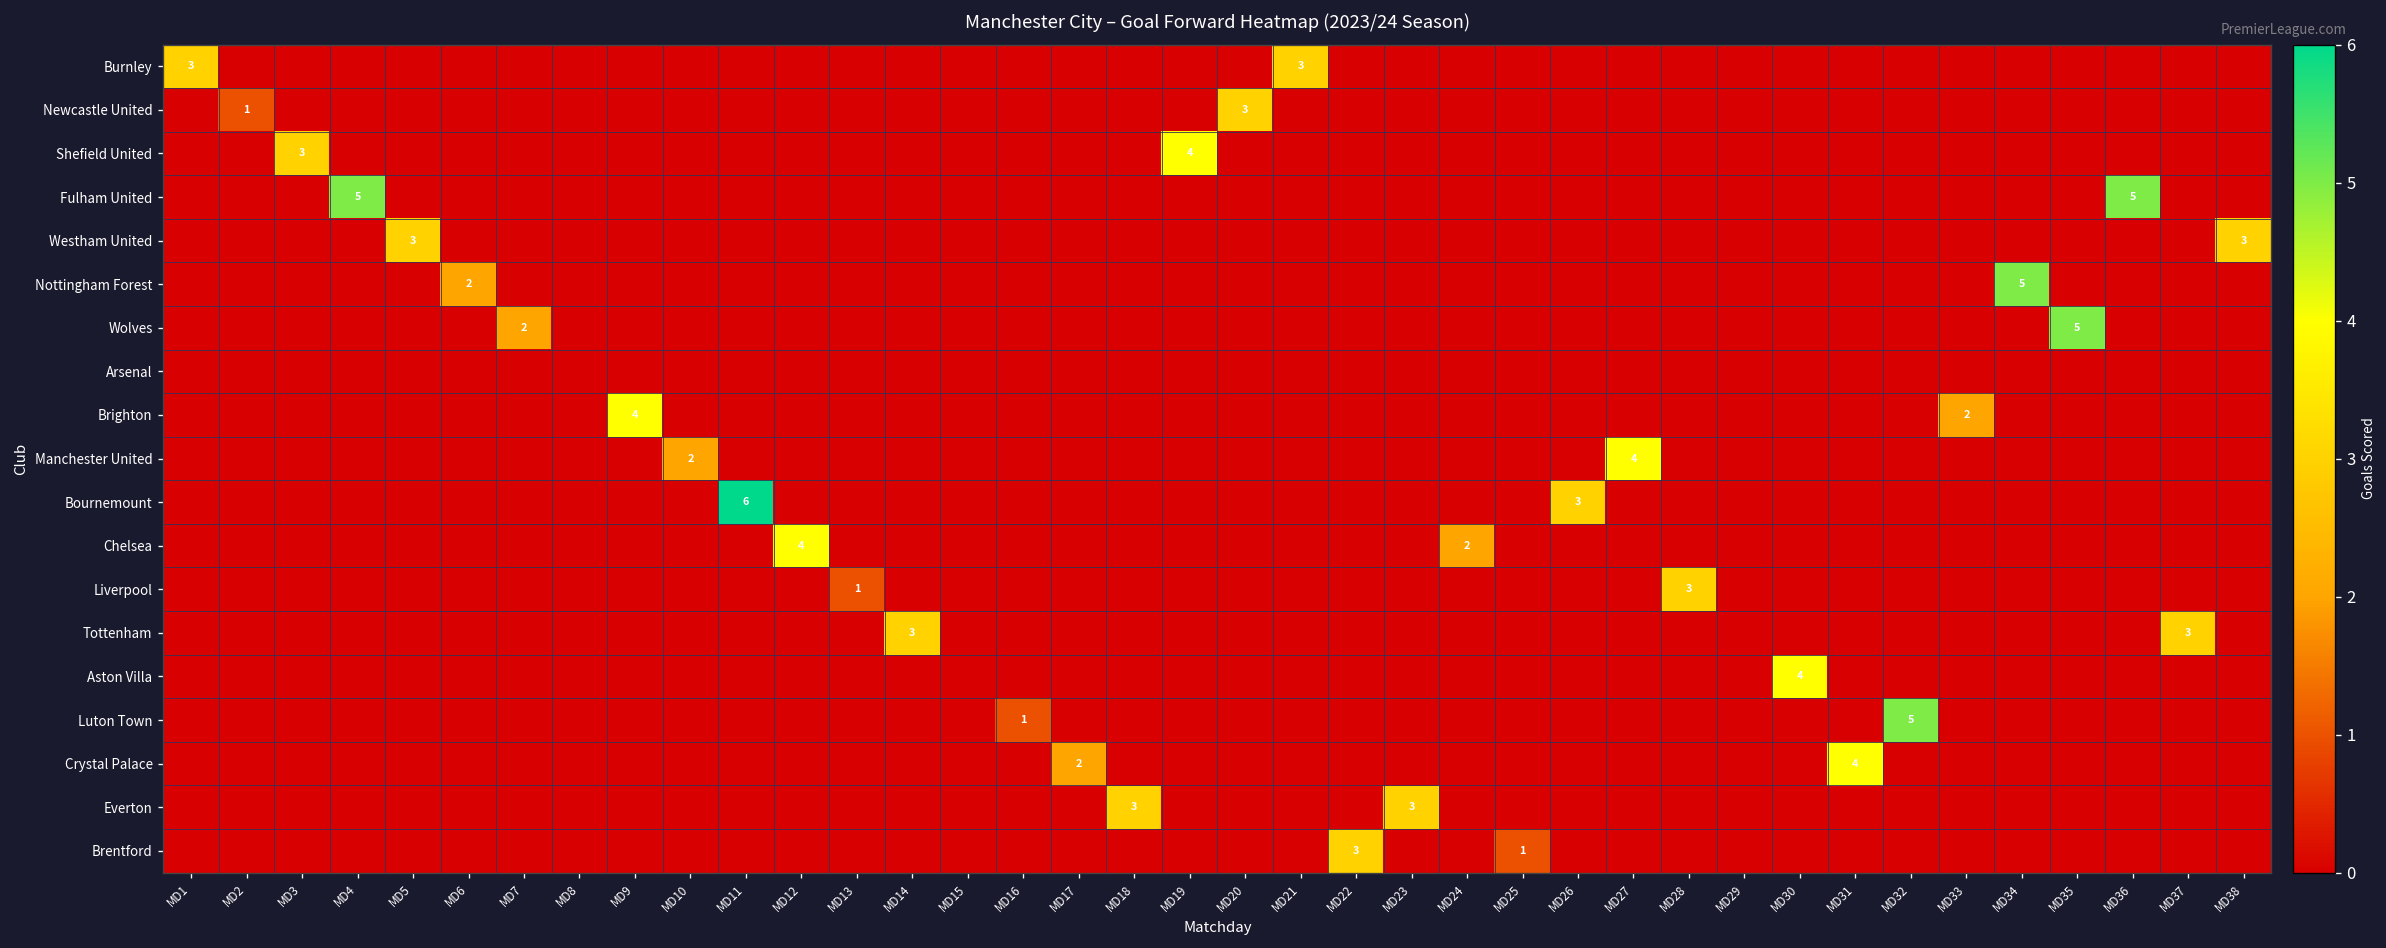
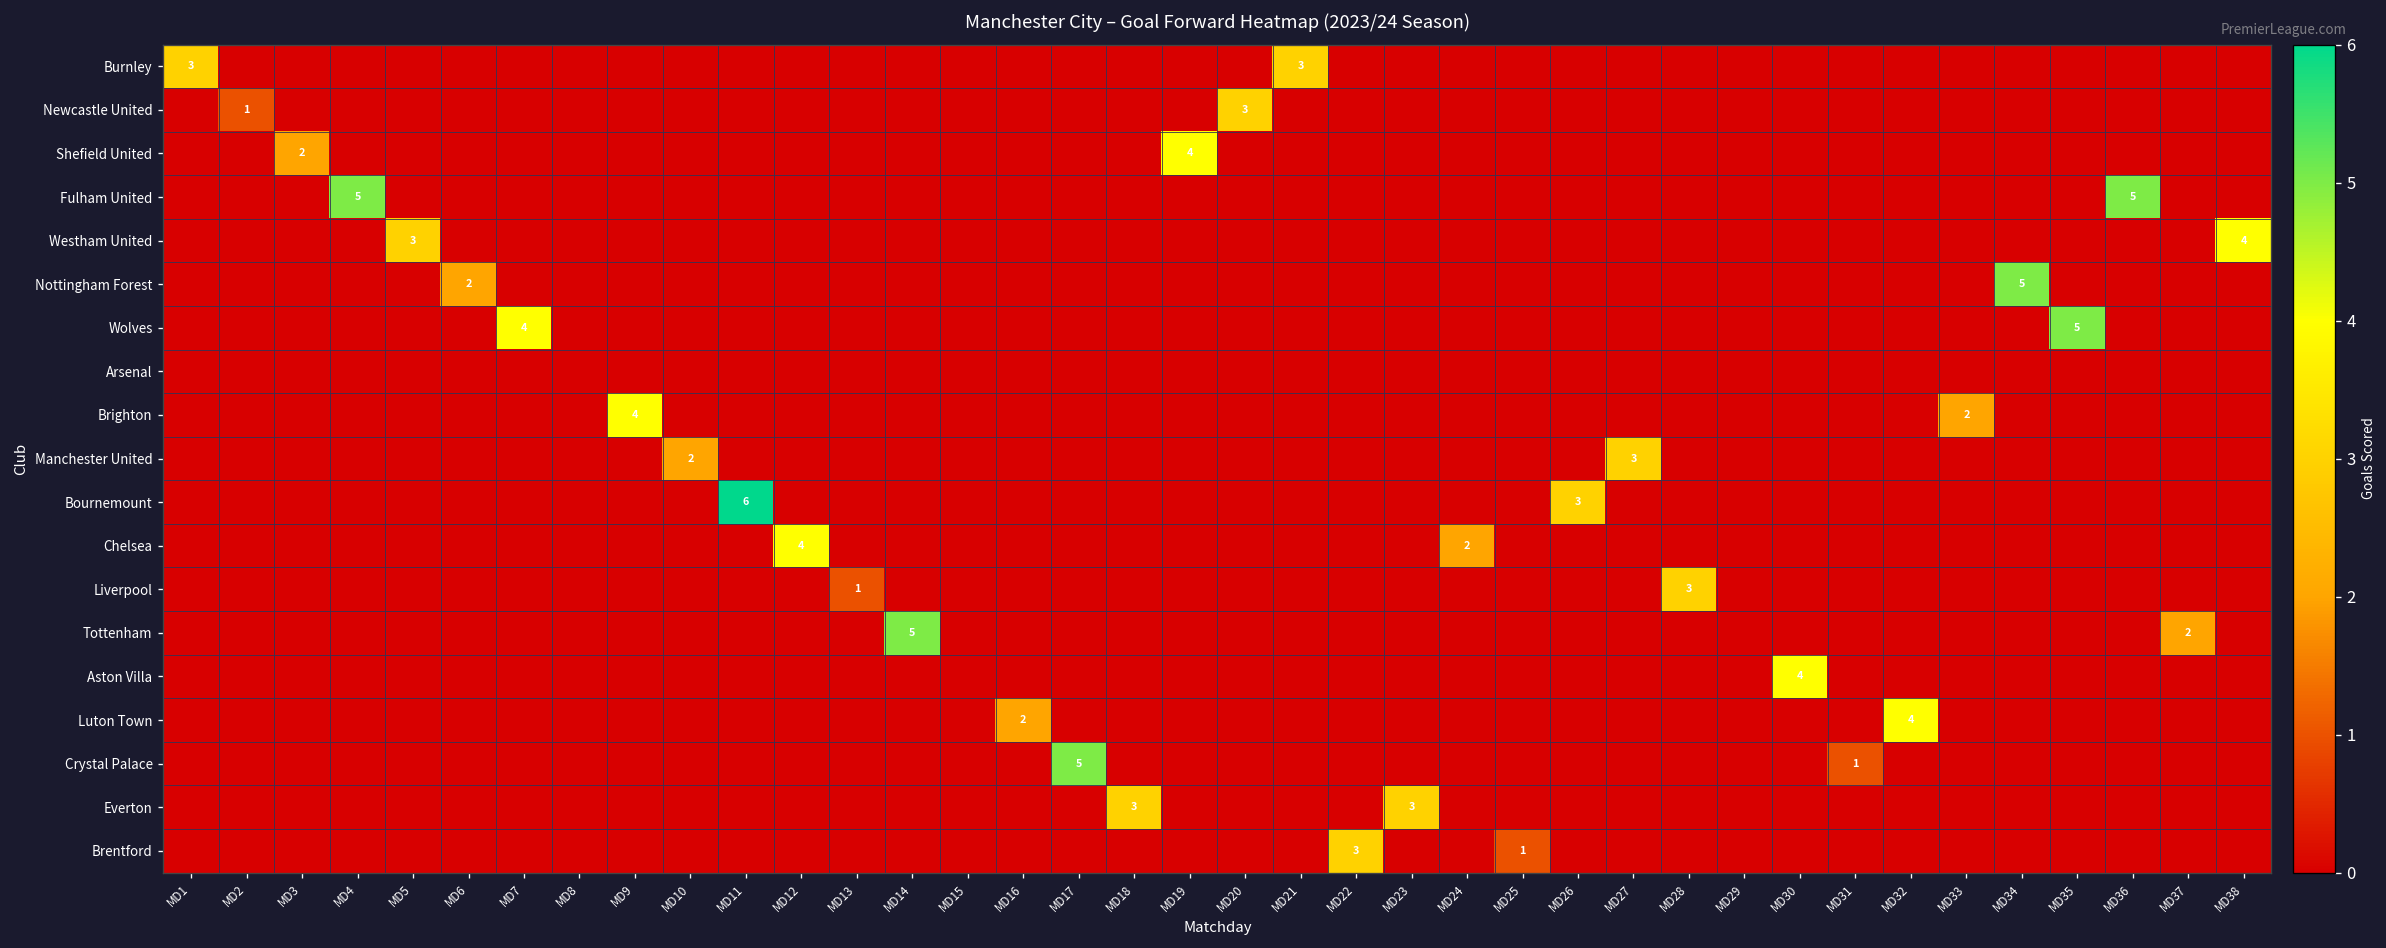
Shefield United, MD3: 3 -> 2
Westham United, MD38: 3 -> 4
Wolves, MD7: 2 -> 4
Manchester United, MD27: 4 -> 3
Tottenham, MD14: 3 -> 5
Tottenham, MD37: 3 -> 2
Luton Town, MD16: 1 -> 2
Luton Town, MD32: 5 -> 4
Crystal Palace, MD17: 2 -> 5
Crystal Palace, MD31: 4 -> 1
